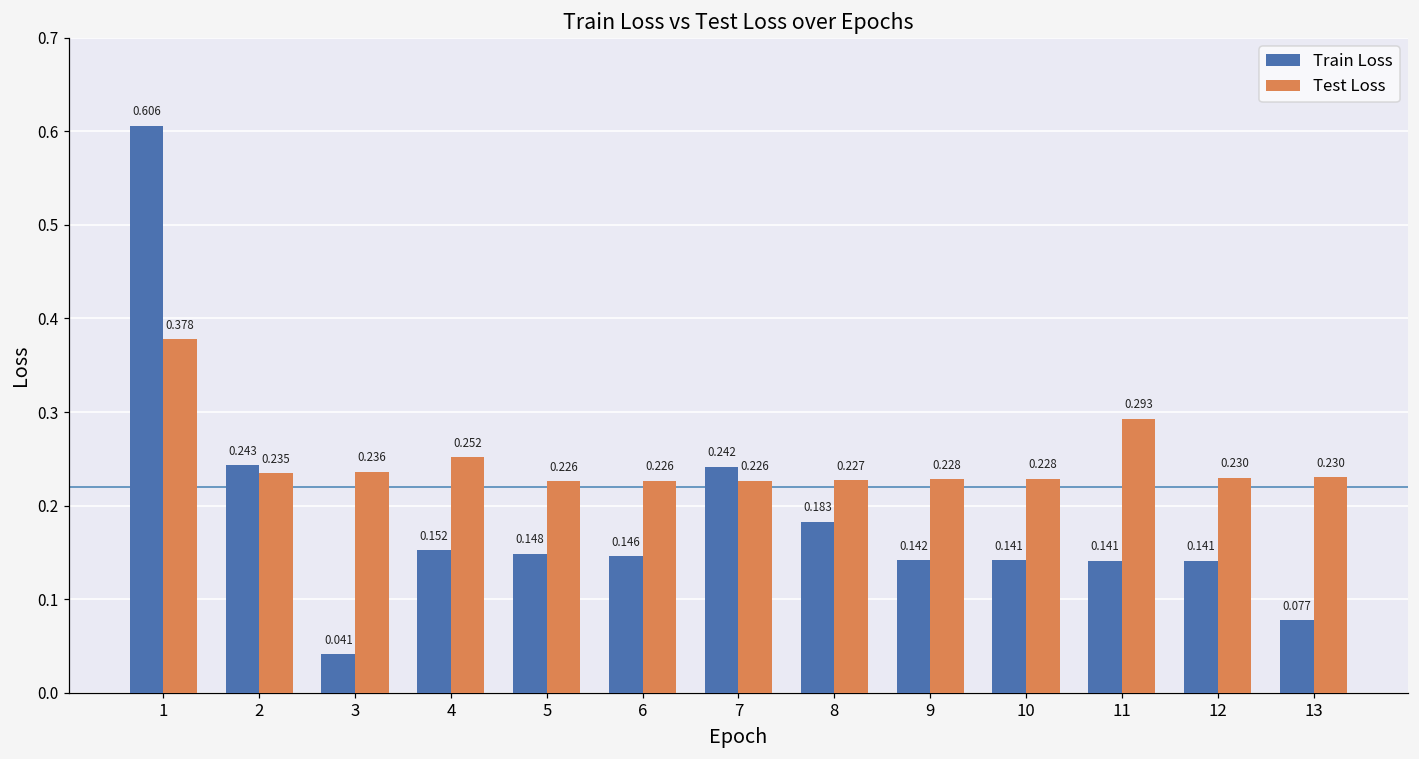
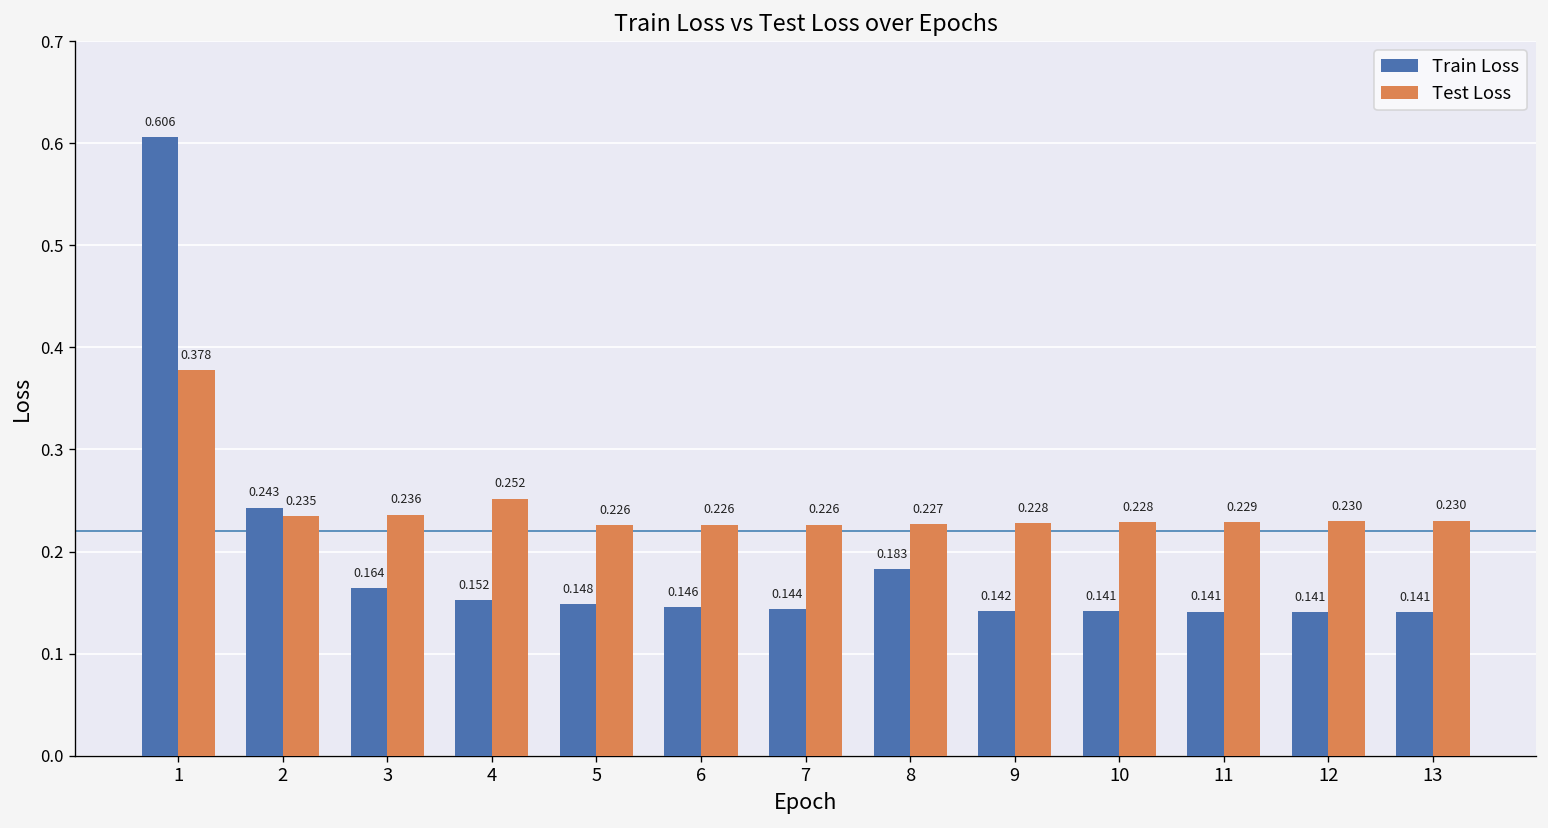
Train Loss, 3: 0.041 -> 0.164
Train Loss, 7: 0.242 -> 0.144
Test Loss, 11: 0.293 -> 0.229
Train Loss, 13: 0.077 -> 0.141
